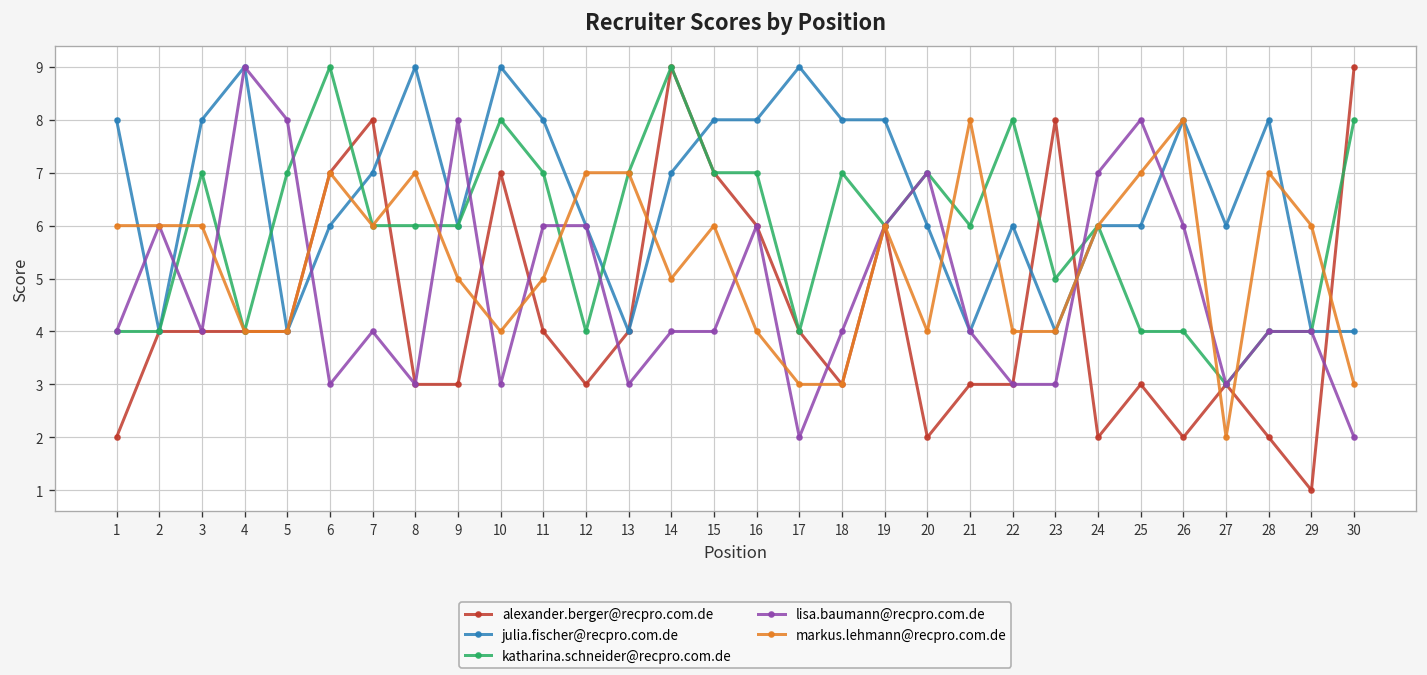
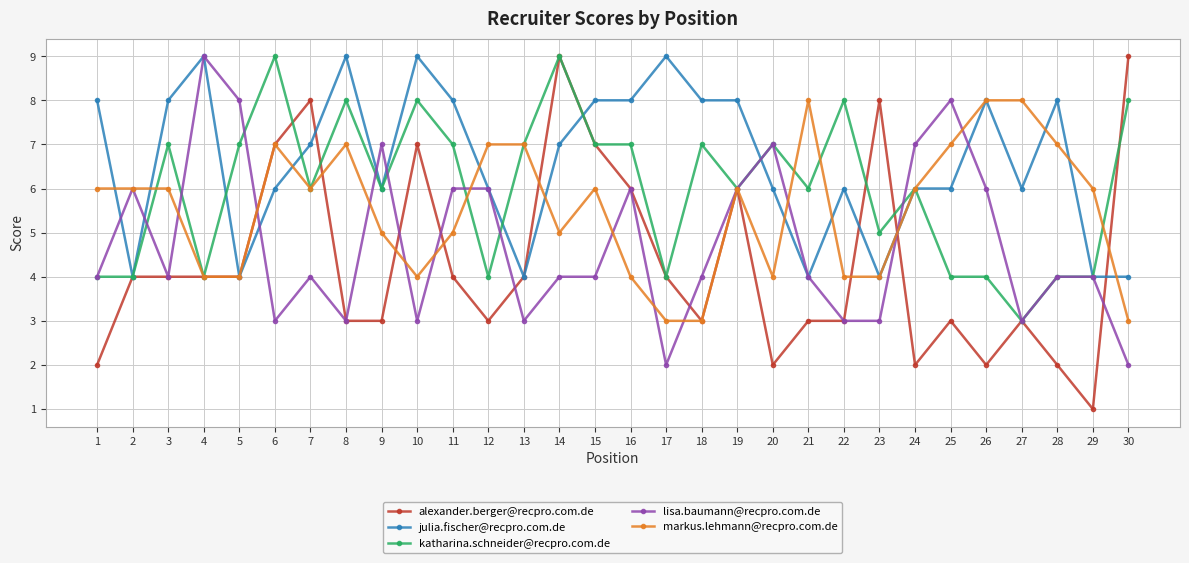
katharina.schneider@recpro.com.de, 8: 6 -> 8
lisa.baumann@recpro.com.de, 9: 8 -> 7
markus.lehmann@recpro.com.de, 27: 2 -> 8
